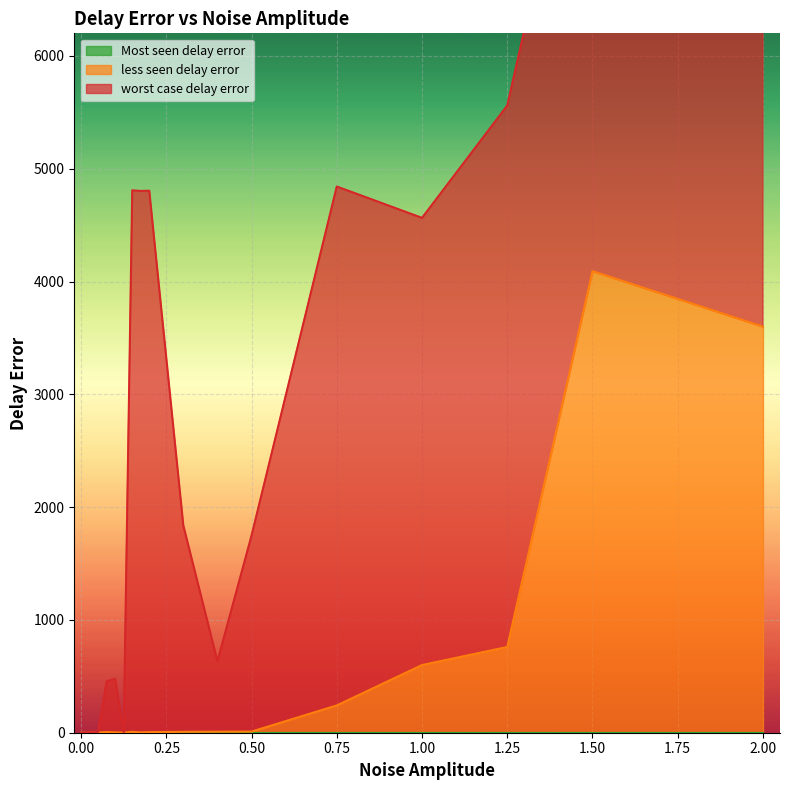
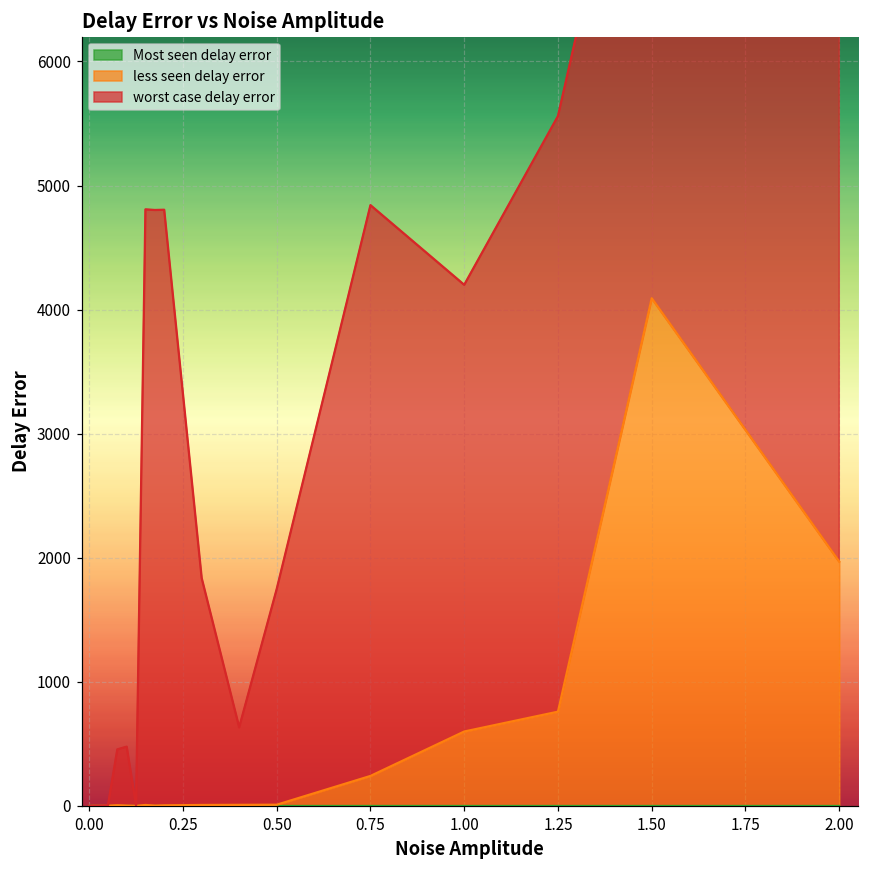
worst case delay error, 1.00: 3960 -> 3600
less seen delay error, 2.00: 3600 -> 1970
